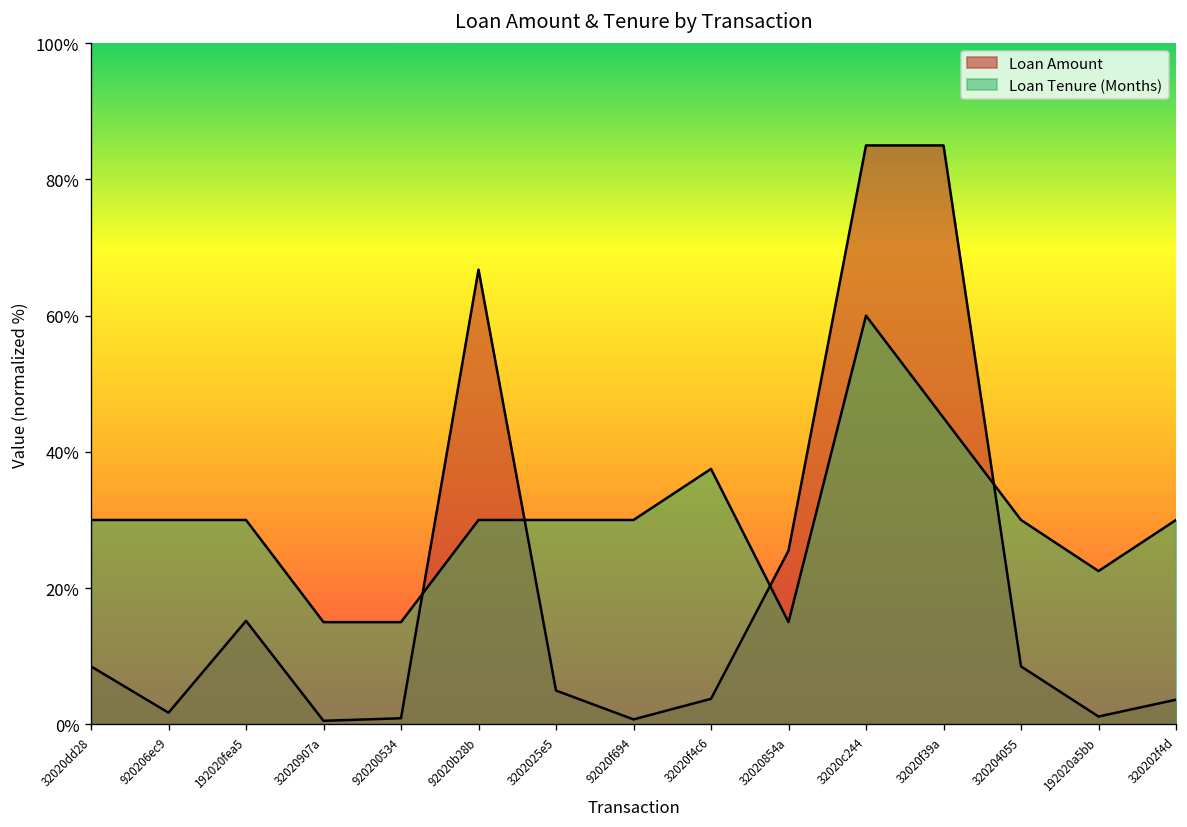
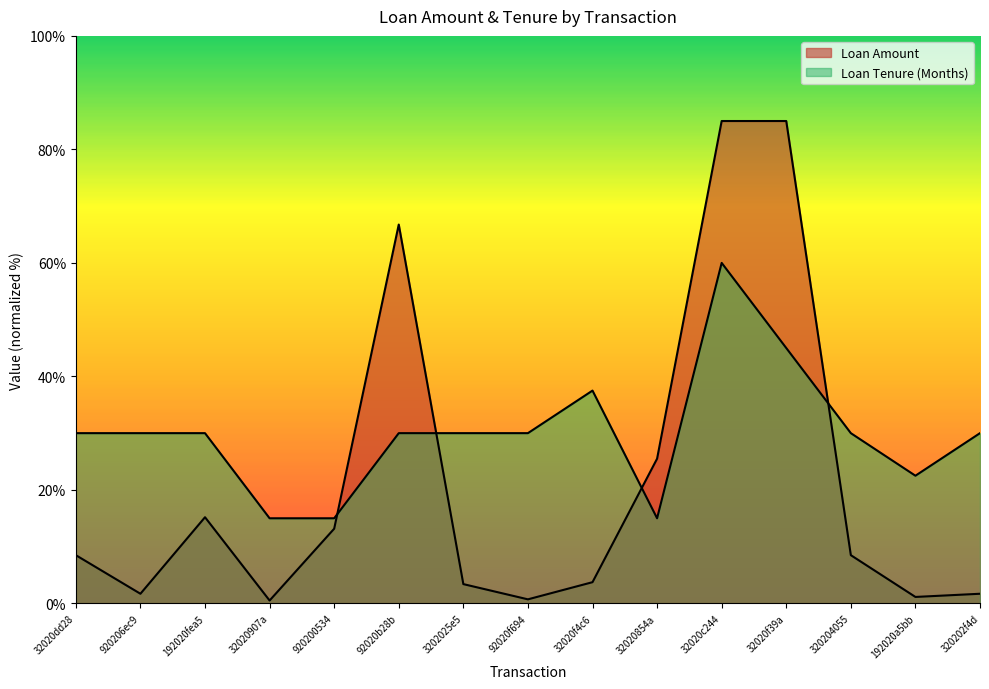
Loan Amount, 920200534: 1% -> 13%
Loan Amount, 3202025e5: 5% -> 3%
Loan Amount, 320202f4d: 4% -> 2%
